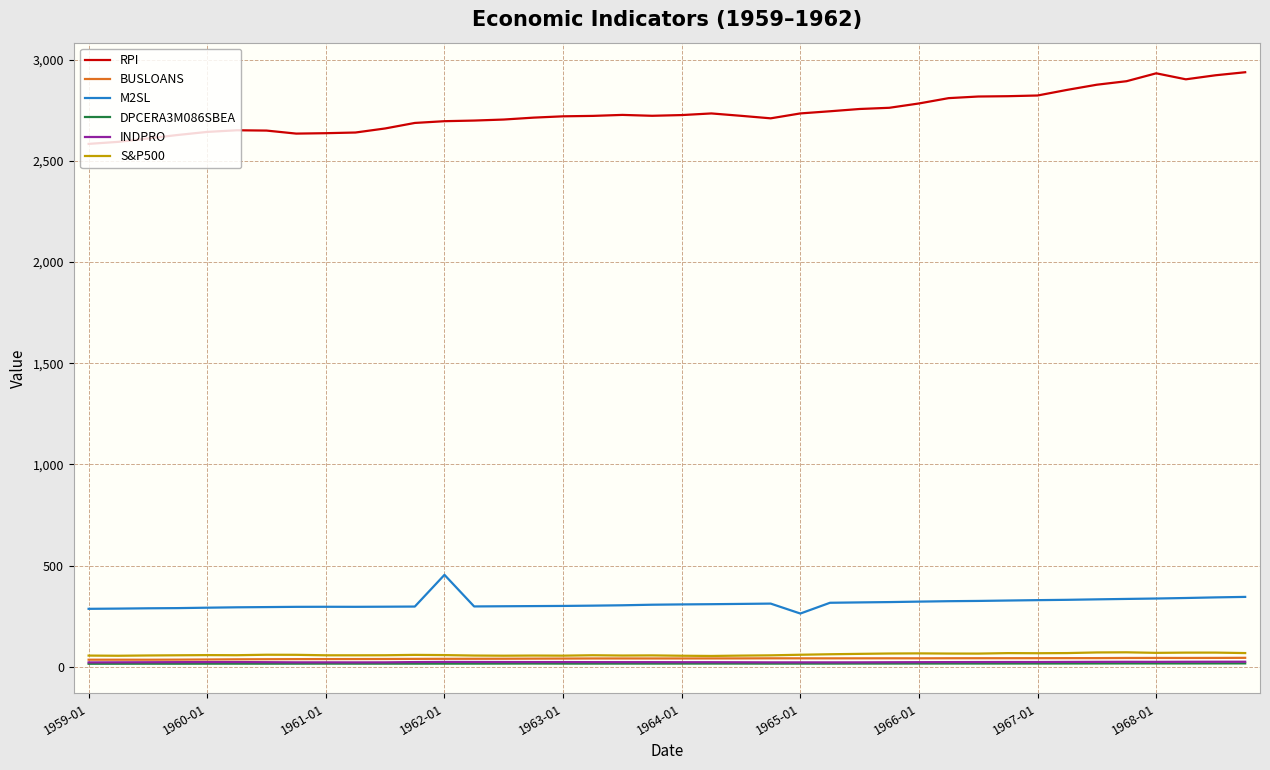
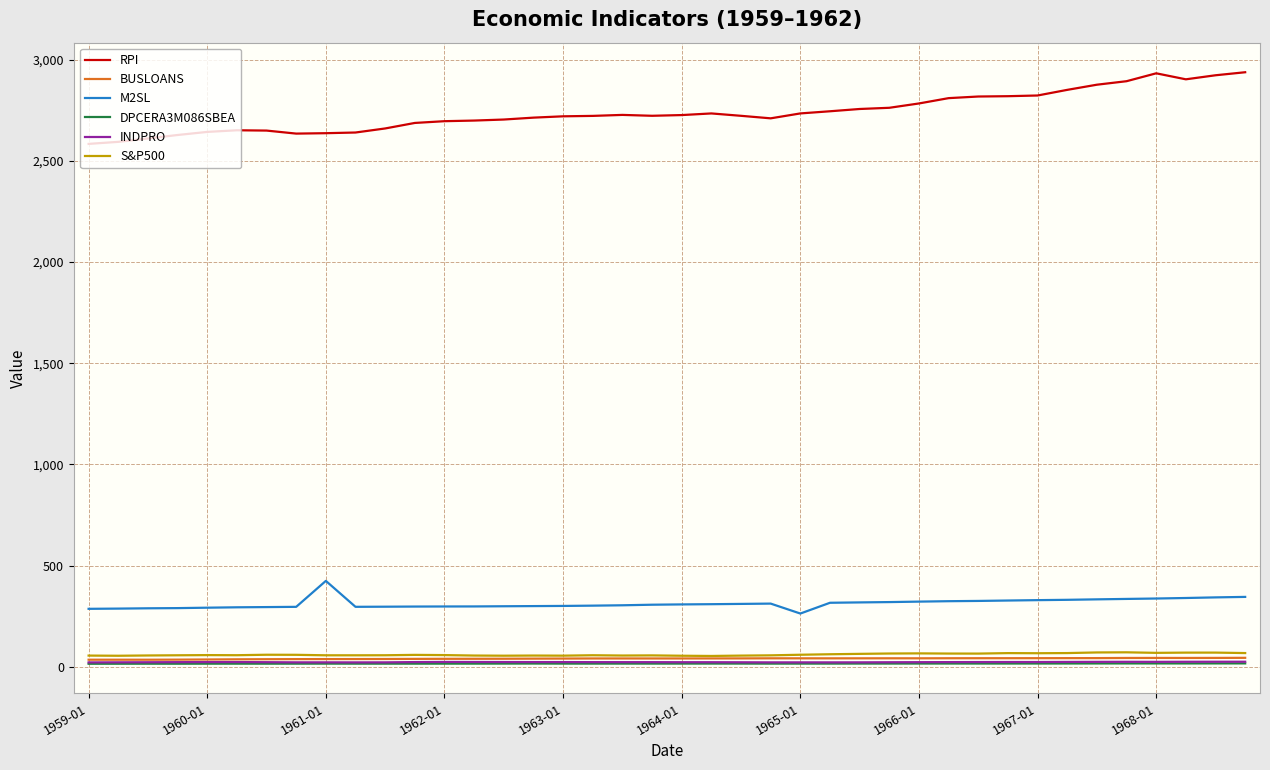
M2SL, 1961-01: 300 -> 420
M2SL, 1962-01: 450 -> 300
